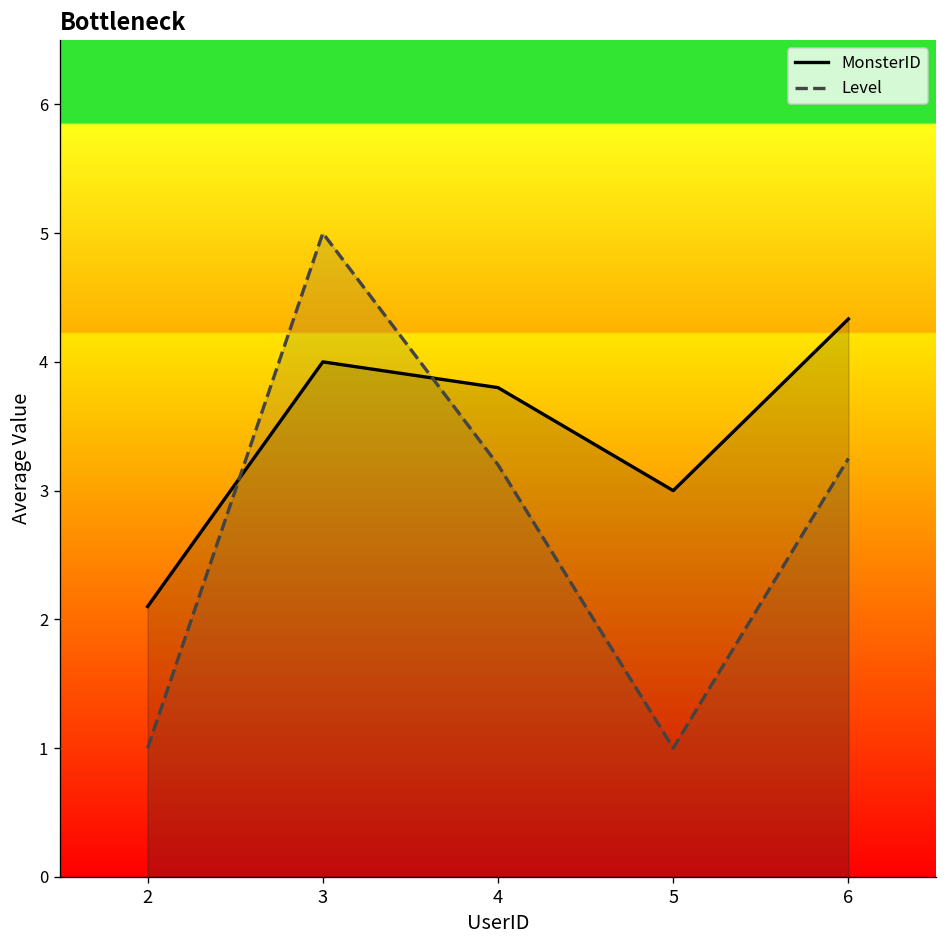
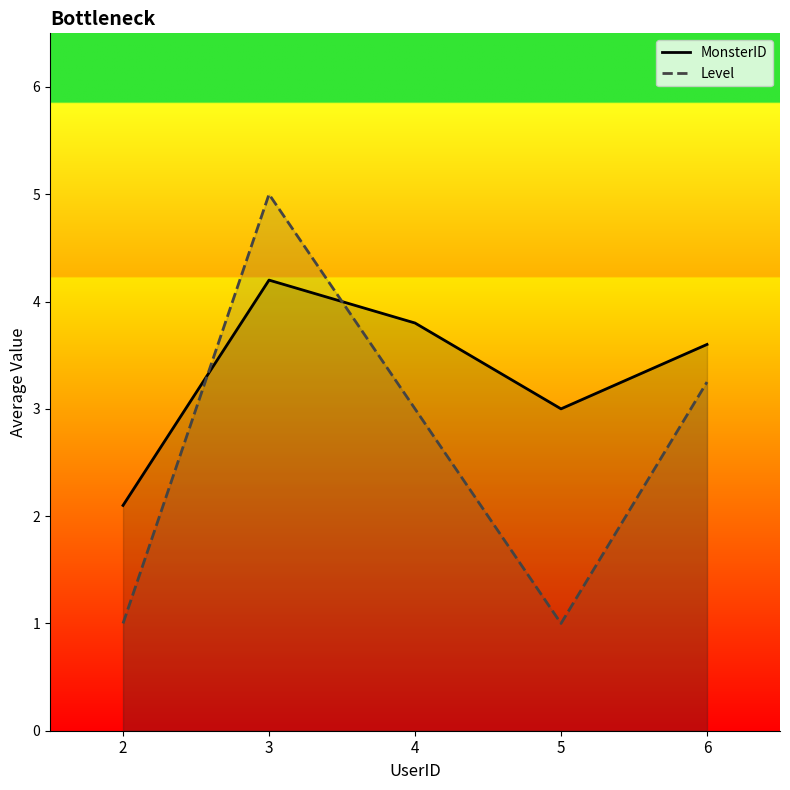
MonsterID, 3: 4.0 -> 4.2
Level, 4: 3.2 -> 3.0
MonsterID, 6: 4.33 -> 3.60
